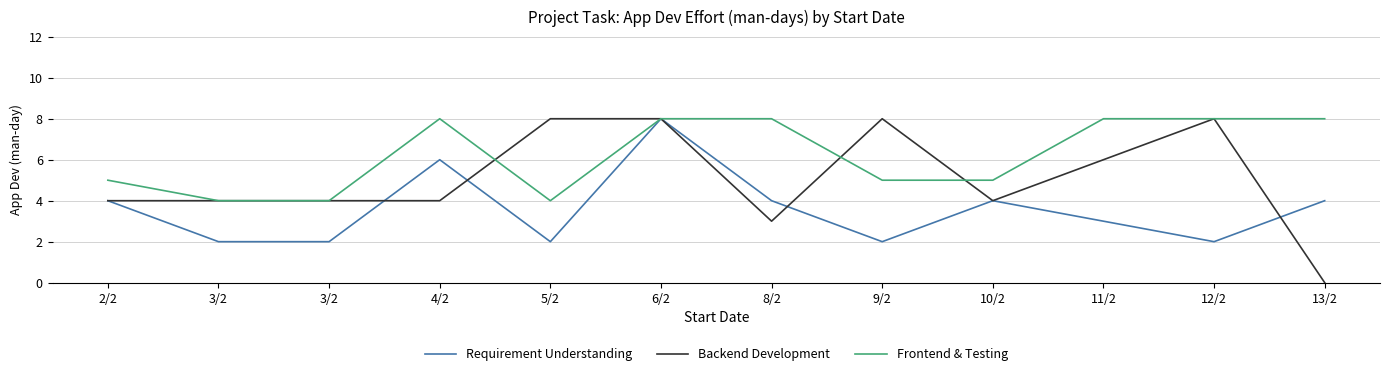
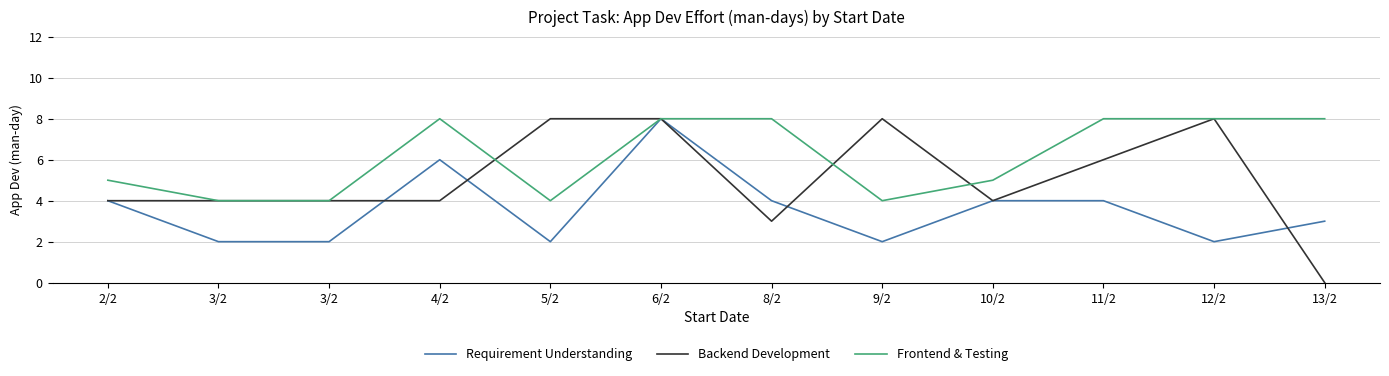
Frontend & Testing, 9/2: 5 -> 4
Requirement Understanding, 11/2: 3 -> 4
Requirement Understanding, 13/2: 4 -> 3
